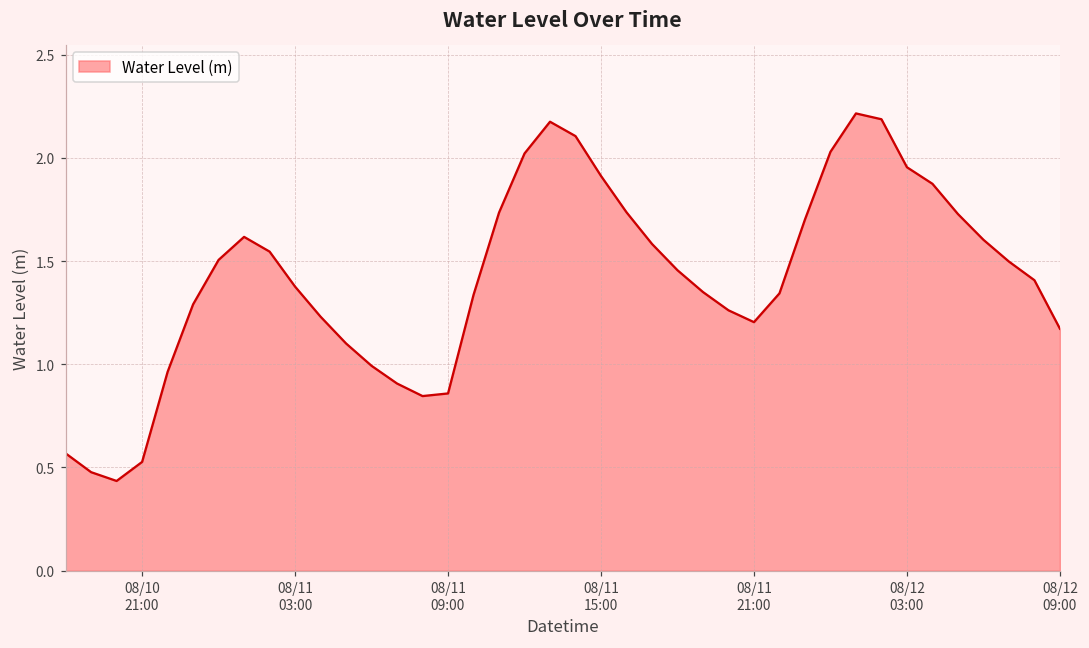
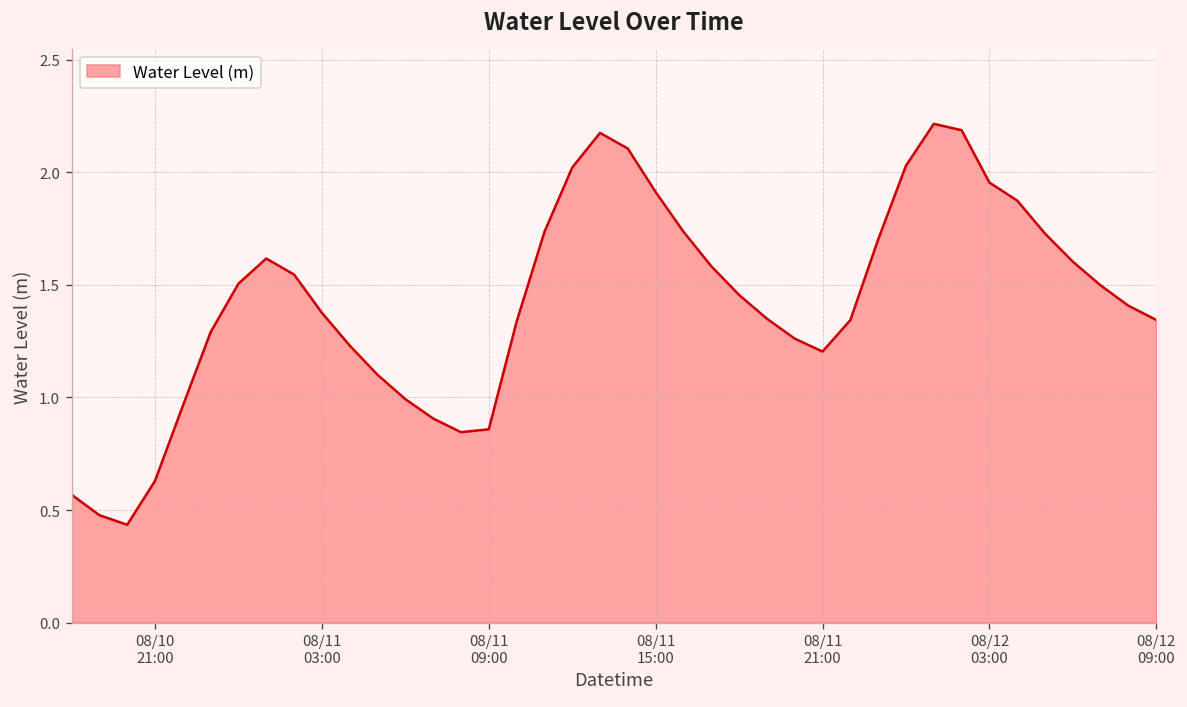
08/10 21:00: 0.53 -> 0.63
08/12 09:00: 1.17 -> 1.34
